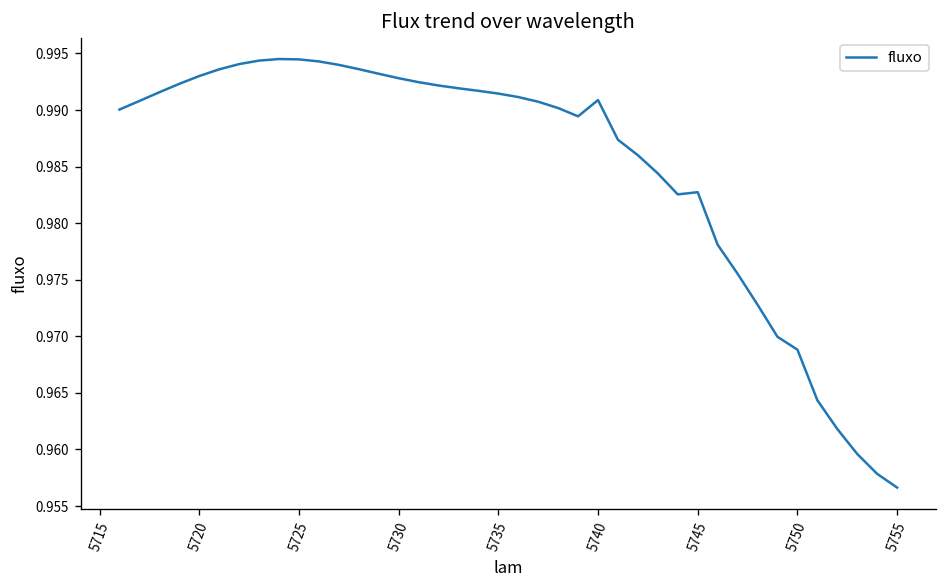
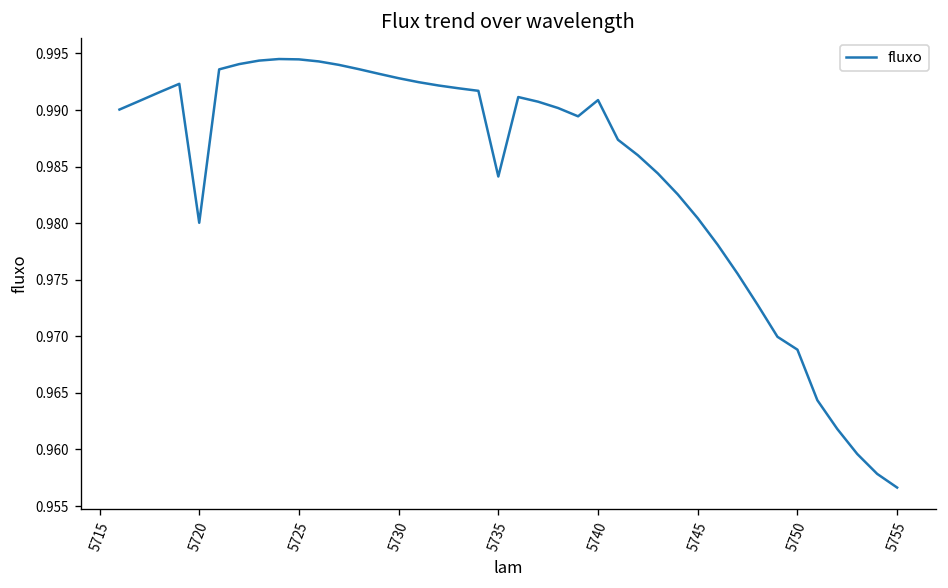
5720: 0.993 -> 0.980
5735: 0.991 -> 0.984
5745: 0.983 -> 0.980
